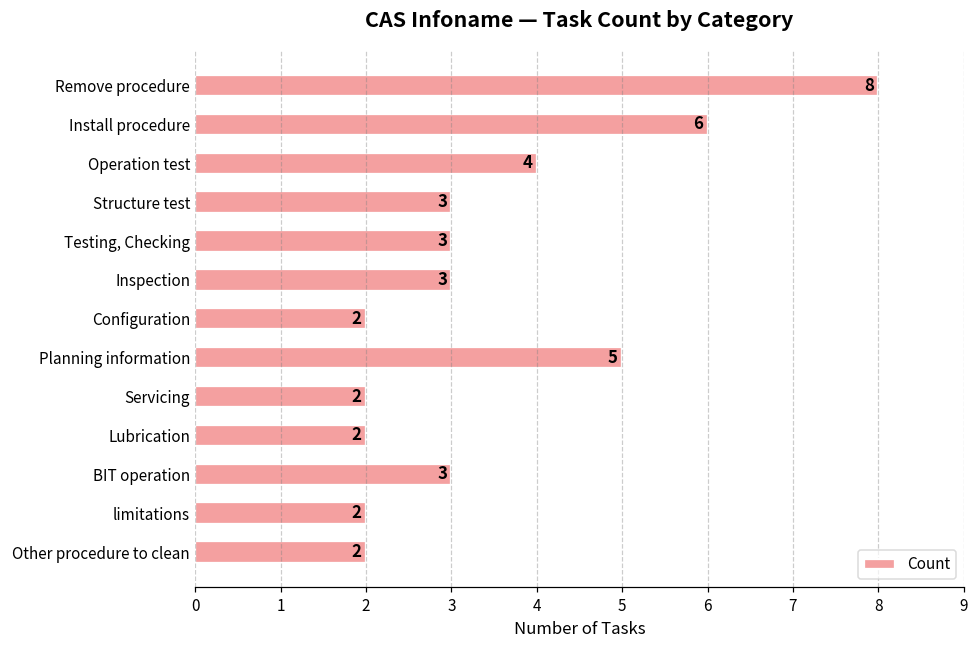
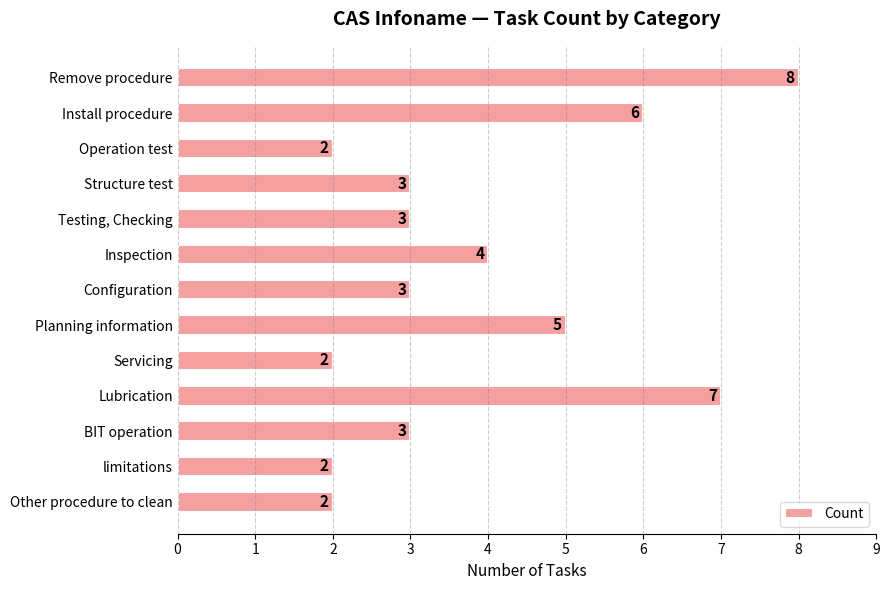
Operation test: 4 -> 2
Inspection: 3 -> 4
Configuration: 2 -> 3
Lubrication: 2 -> 7
